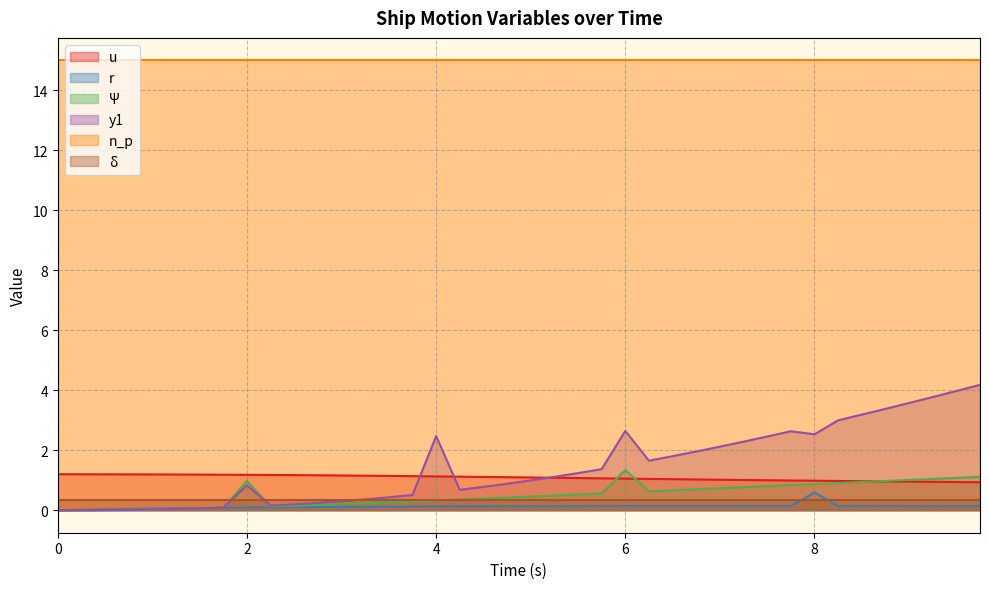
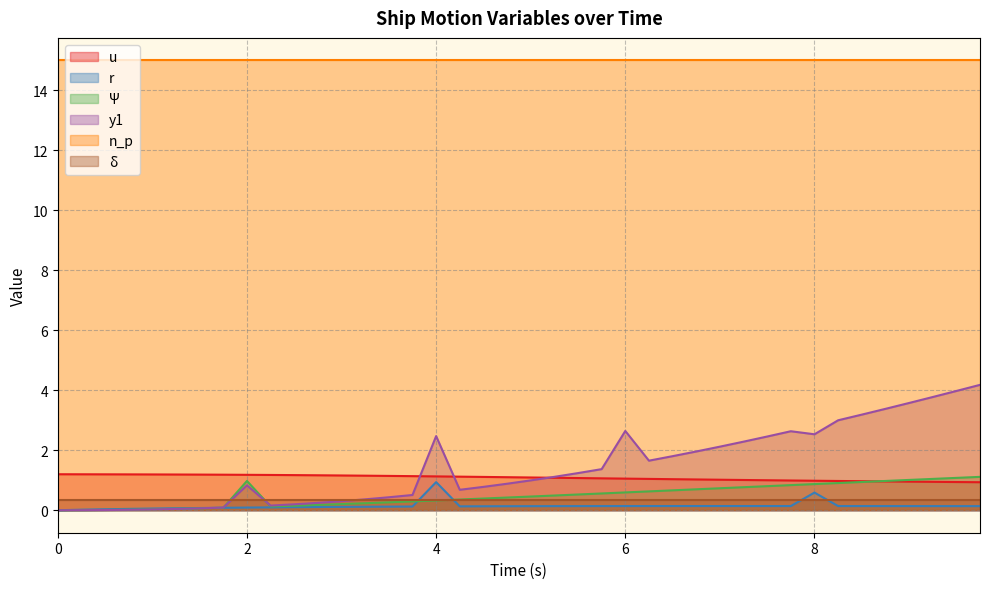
r, 4: 0.1 -> 0.9
Ψ, 6: 1.3 -> 0.6
